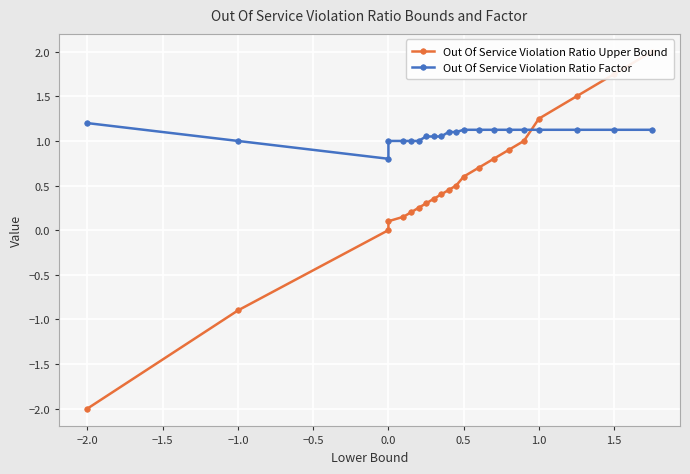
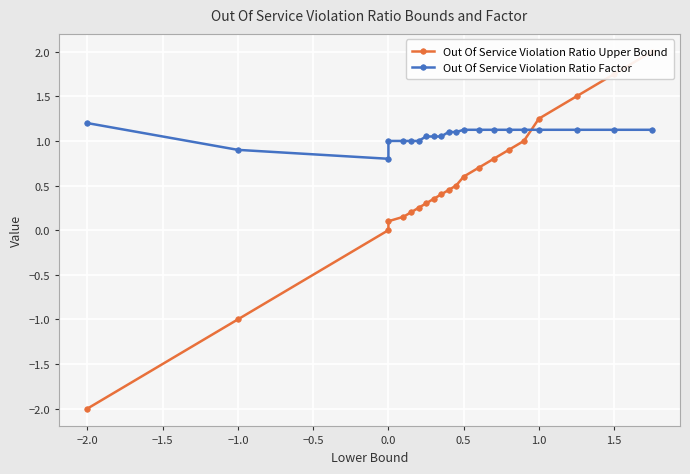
Out Of Service Violation Ratio Upper Bound, −1.0: -0.9 -> -1.0
Out Of Service Violation Ratio Factor, −1.0: 1.0 -> 0.9
